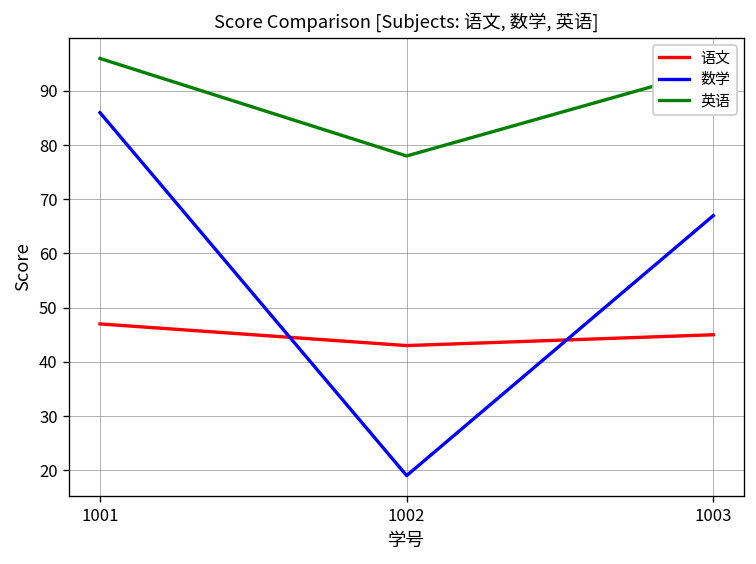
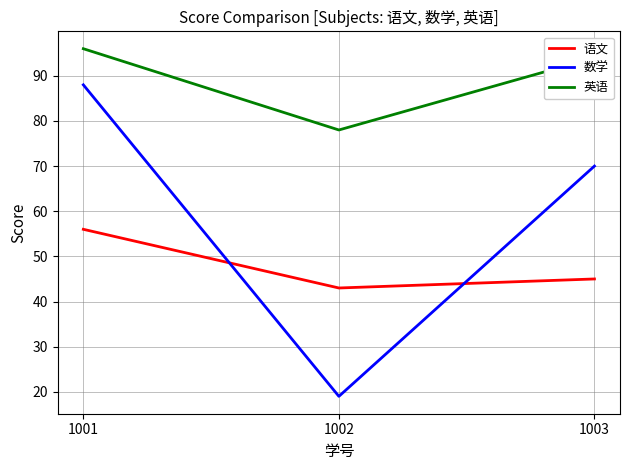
语文, 1001: 47 -> 56
数学, 1001: 86 -> 88
数学, 1003: 67 -> 70
